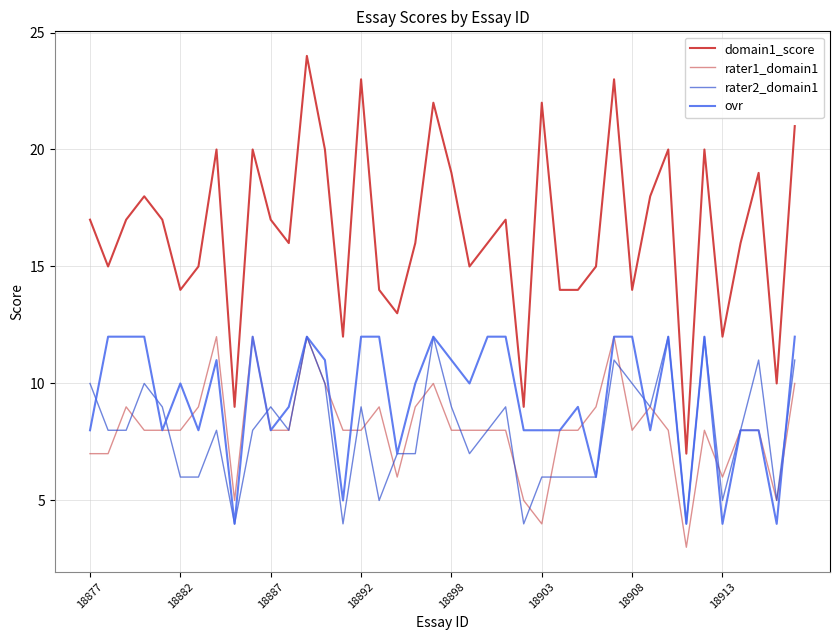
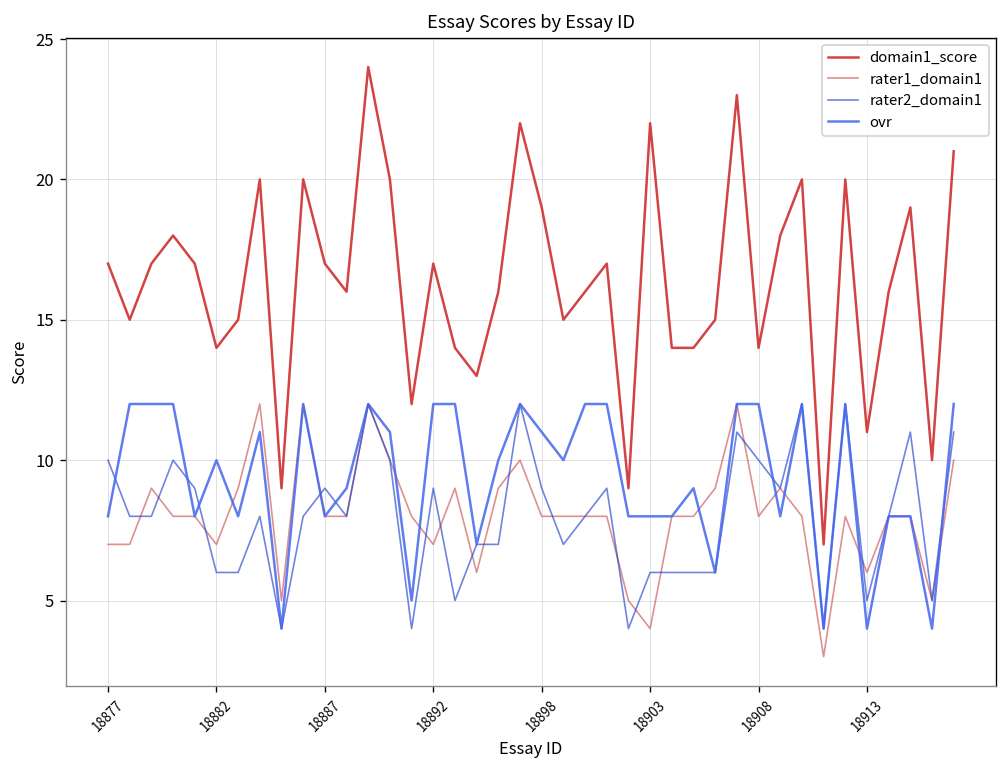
rater1_domain1, 18882: 8 -> 7
domain1_score, 18892: 23 -> 17
rater1_domain1, 18892: 8 -> 7
domain1_score, 18913: 12 -> 11
